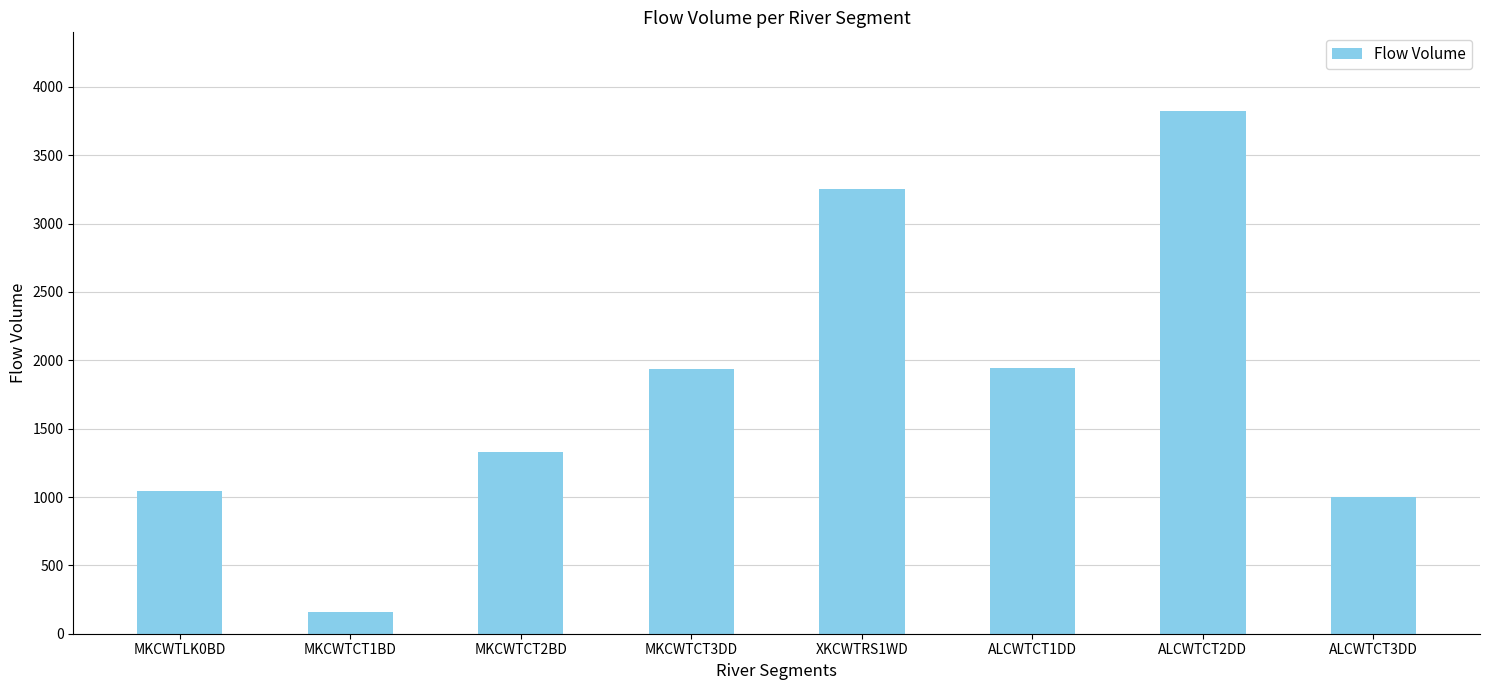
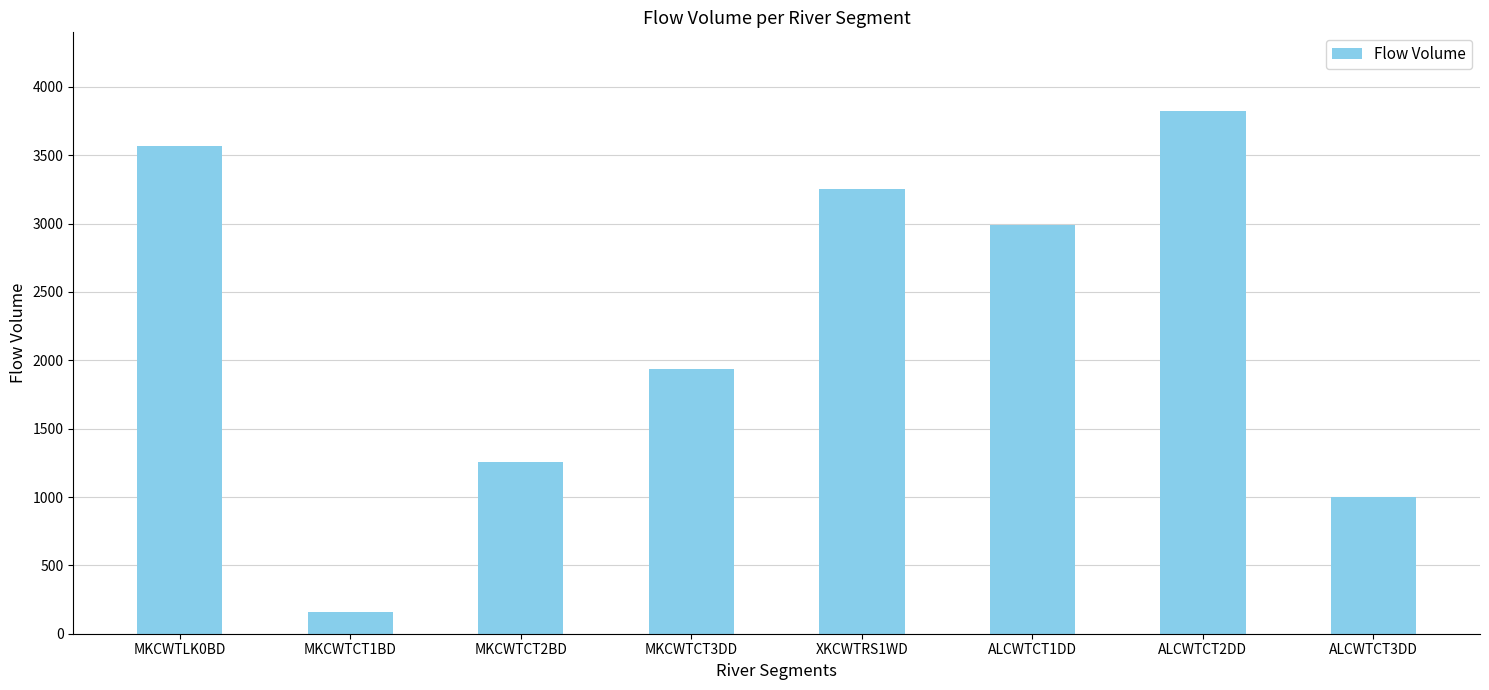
MKCWTLK0BD: 1040 -> 3570
MKCWTCT2BD: 1330 -> 1250
ALCWTCT1DD: 1940 -> 2990
